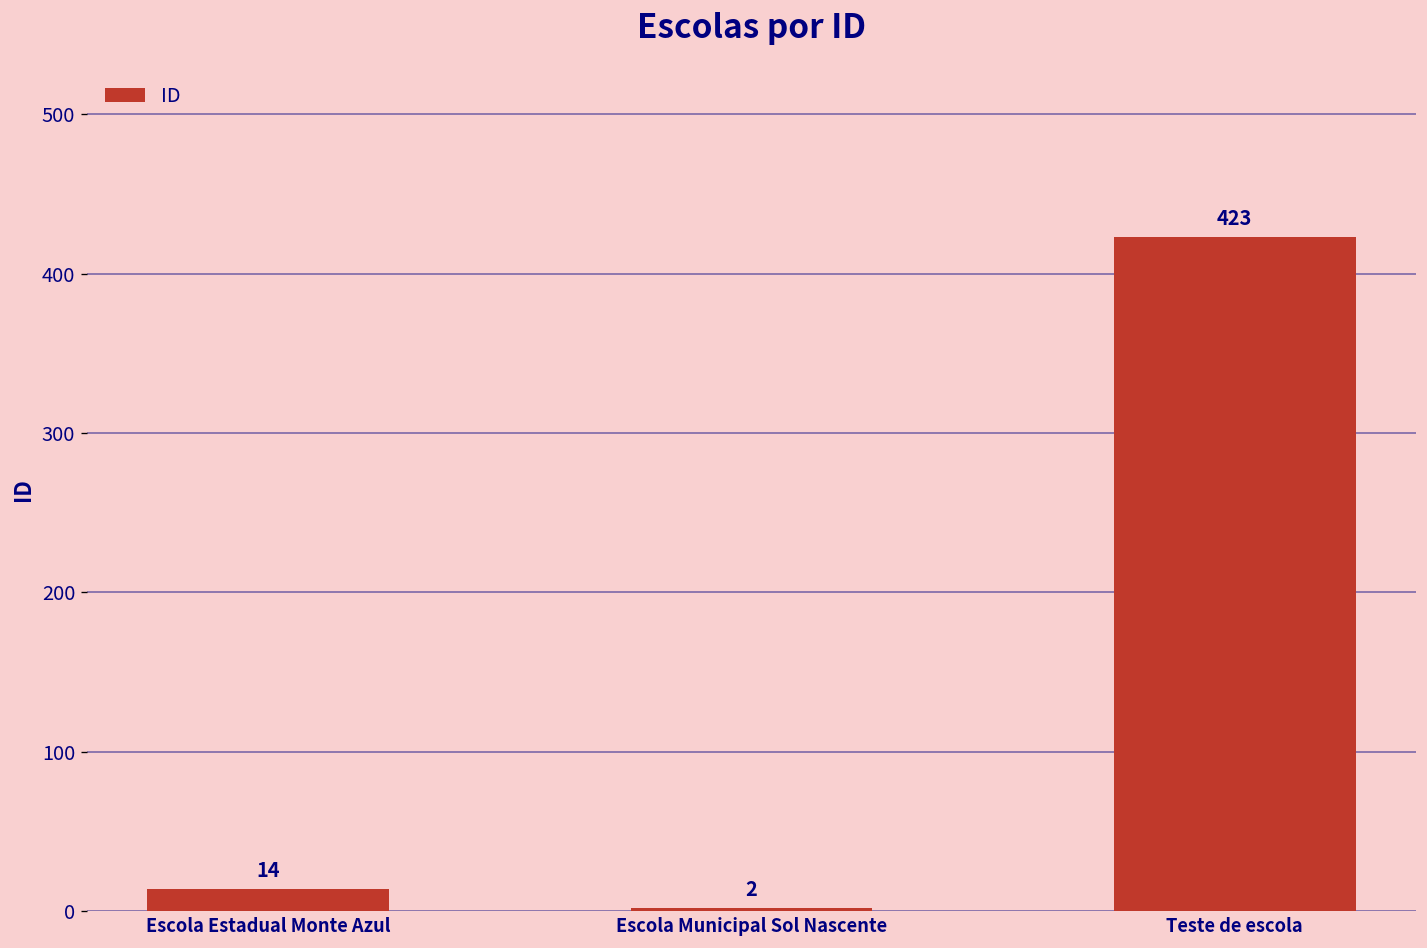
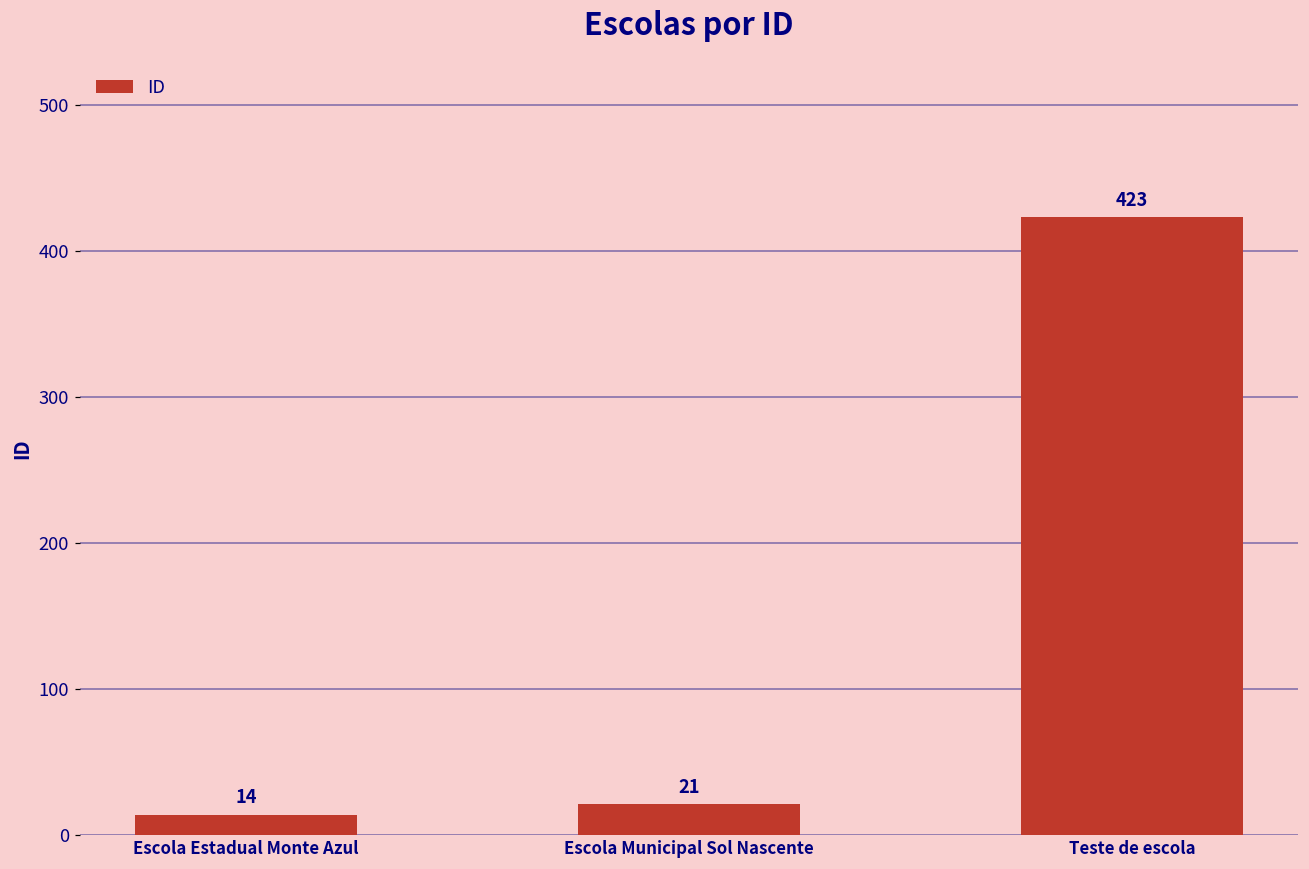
Escola Municipal Sol Nascente: 2 -> 21
